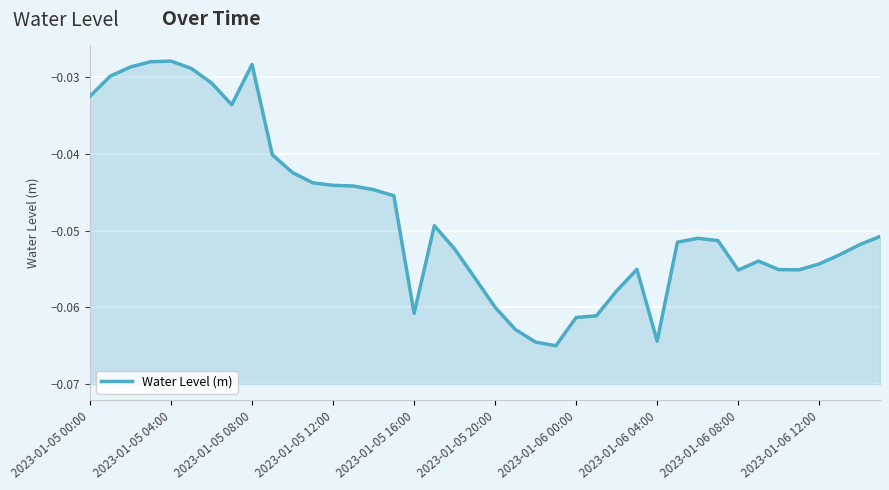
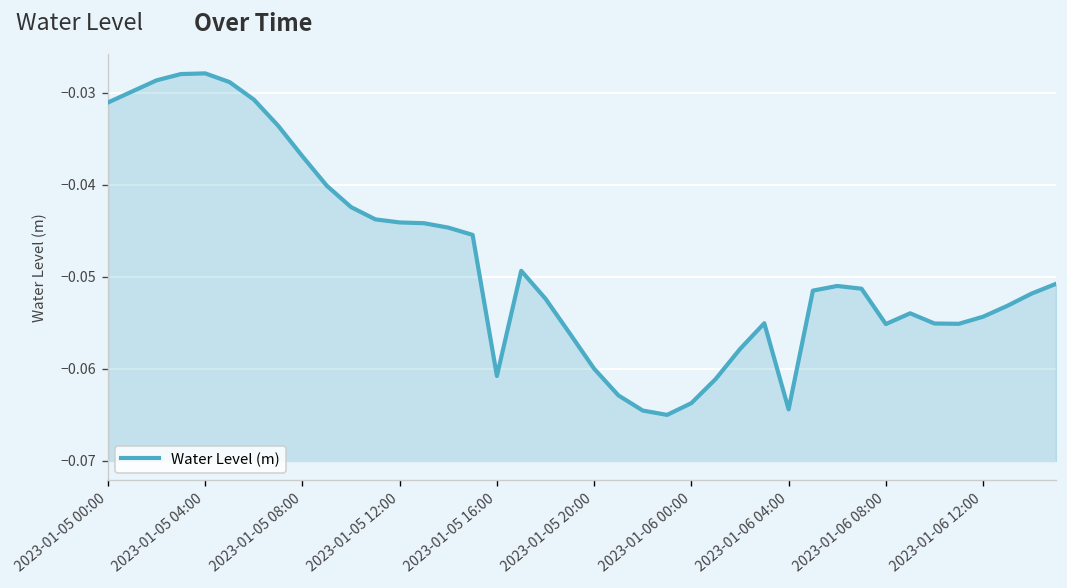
2023-01-05 00:00: -0.032 -> -0.031
2023-01-05 08:00: -0.028 -> -0.037
2023-01-06 00:00: -0.061 -> -0.064
